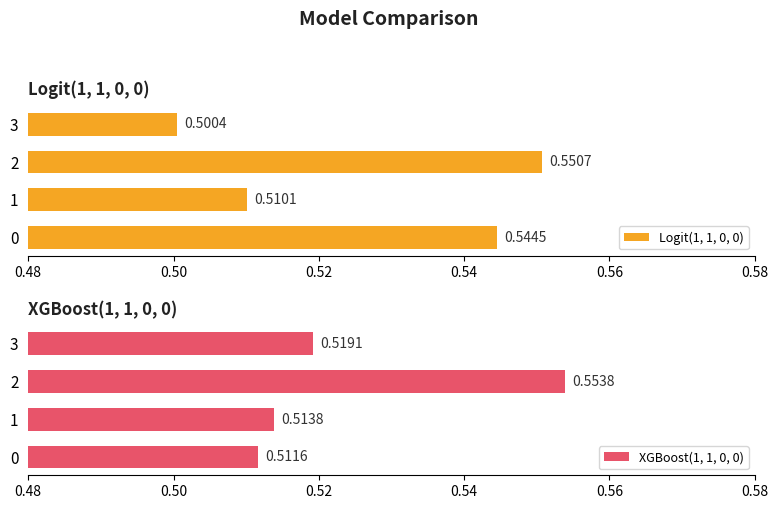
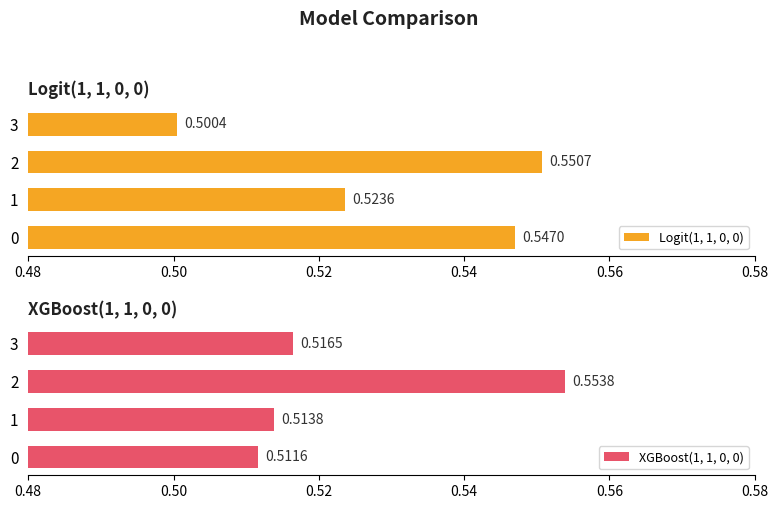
Logit(1, 1, 0, 0), 1: 0.5101 -> 0.5236
Logit(1, 1, 0, 0), 0: 0.5445 -> 0.5470
XGBoost(1, 1, 0, 0), 3: 0.5191 -> 0.5165
